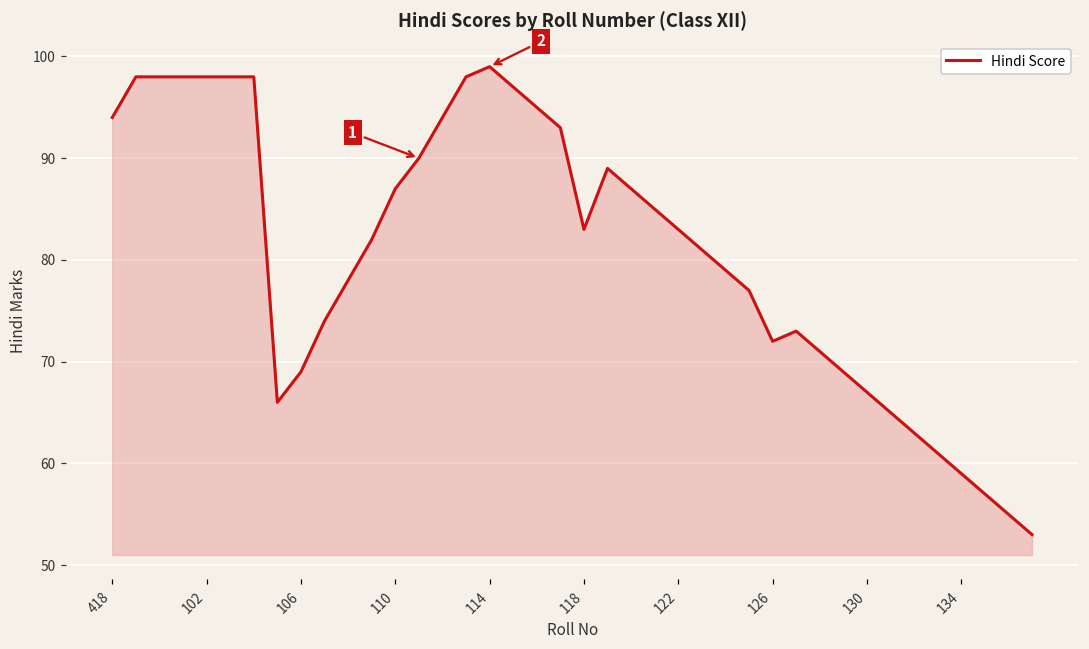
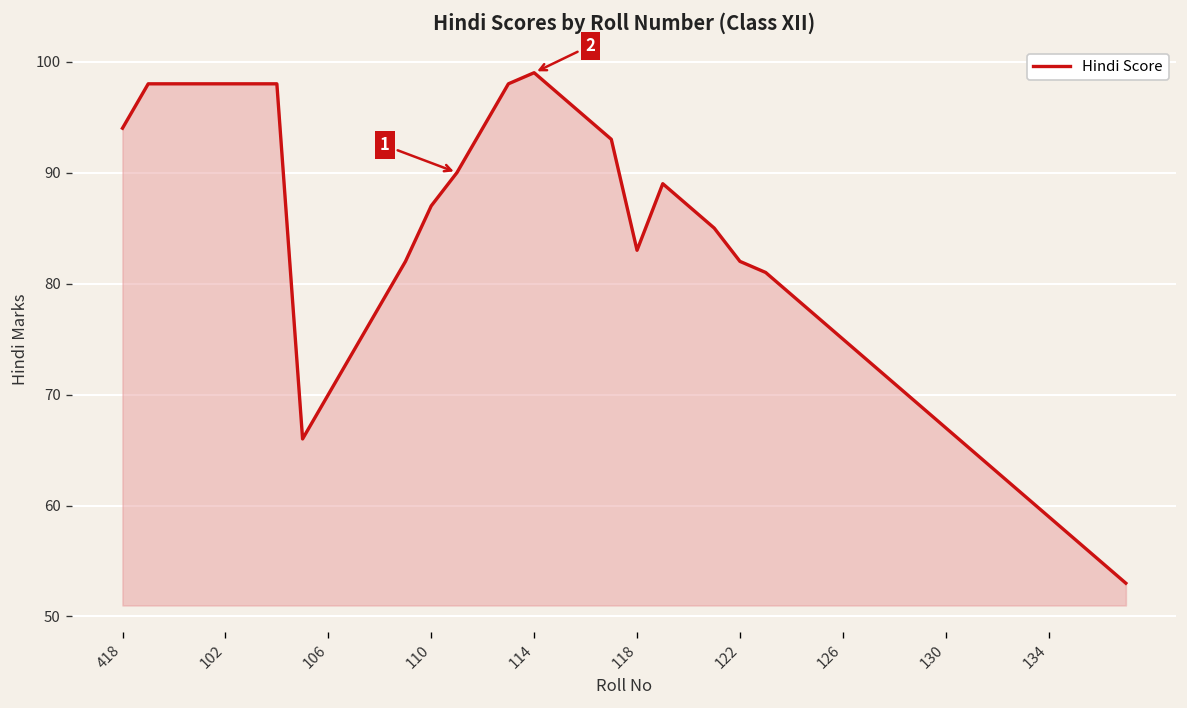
106: 69 -> 70
122: 83 -> 82
126: 72 -> 75
